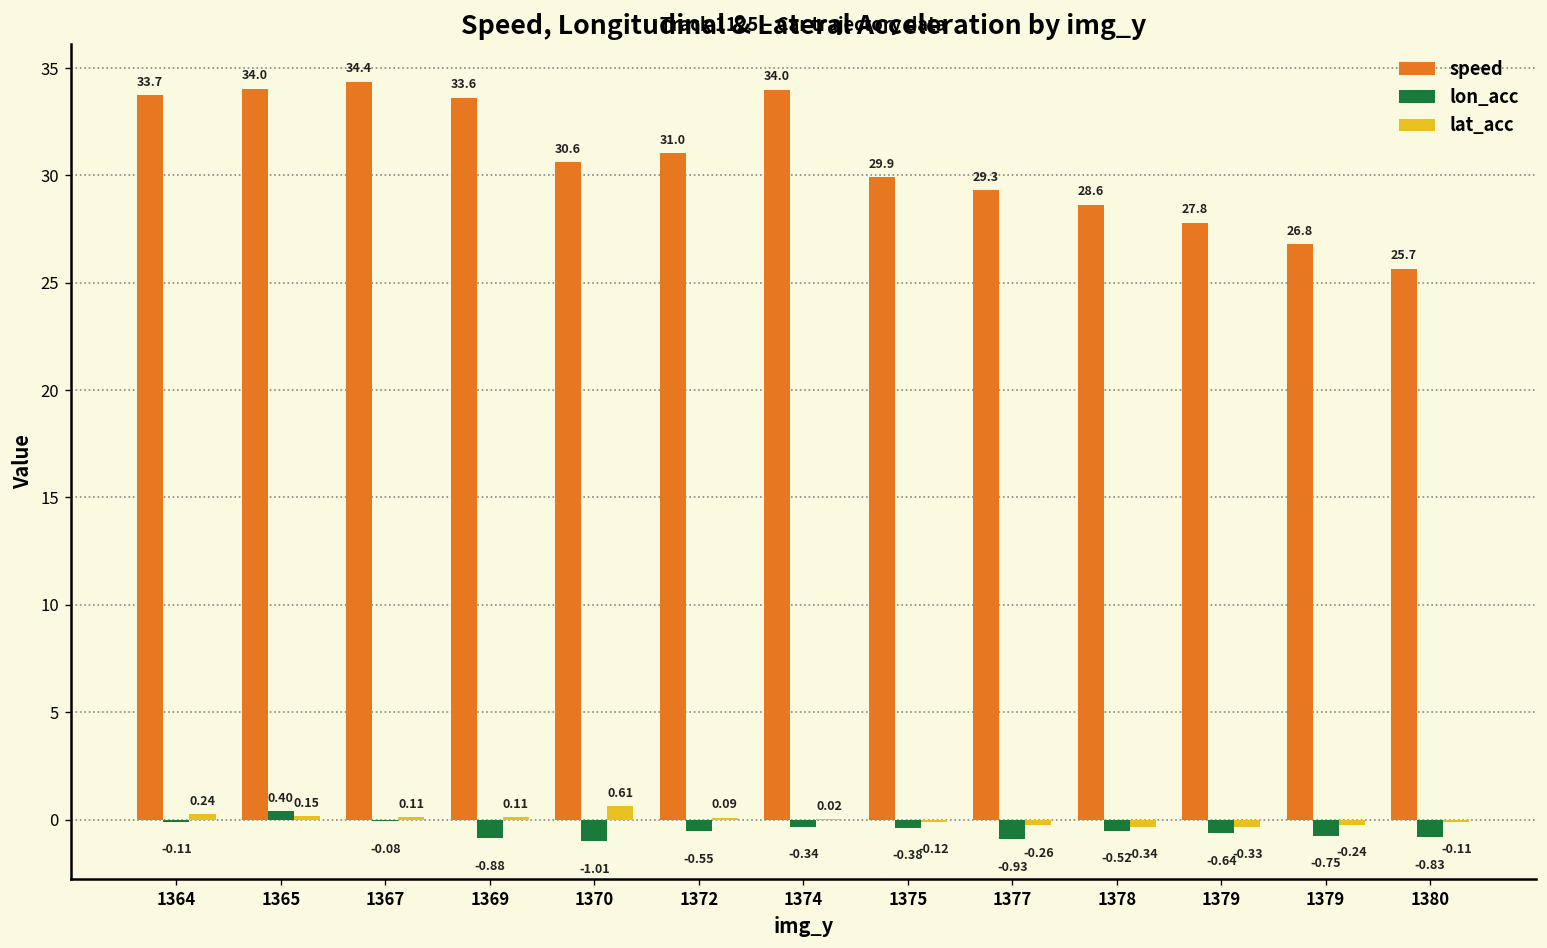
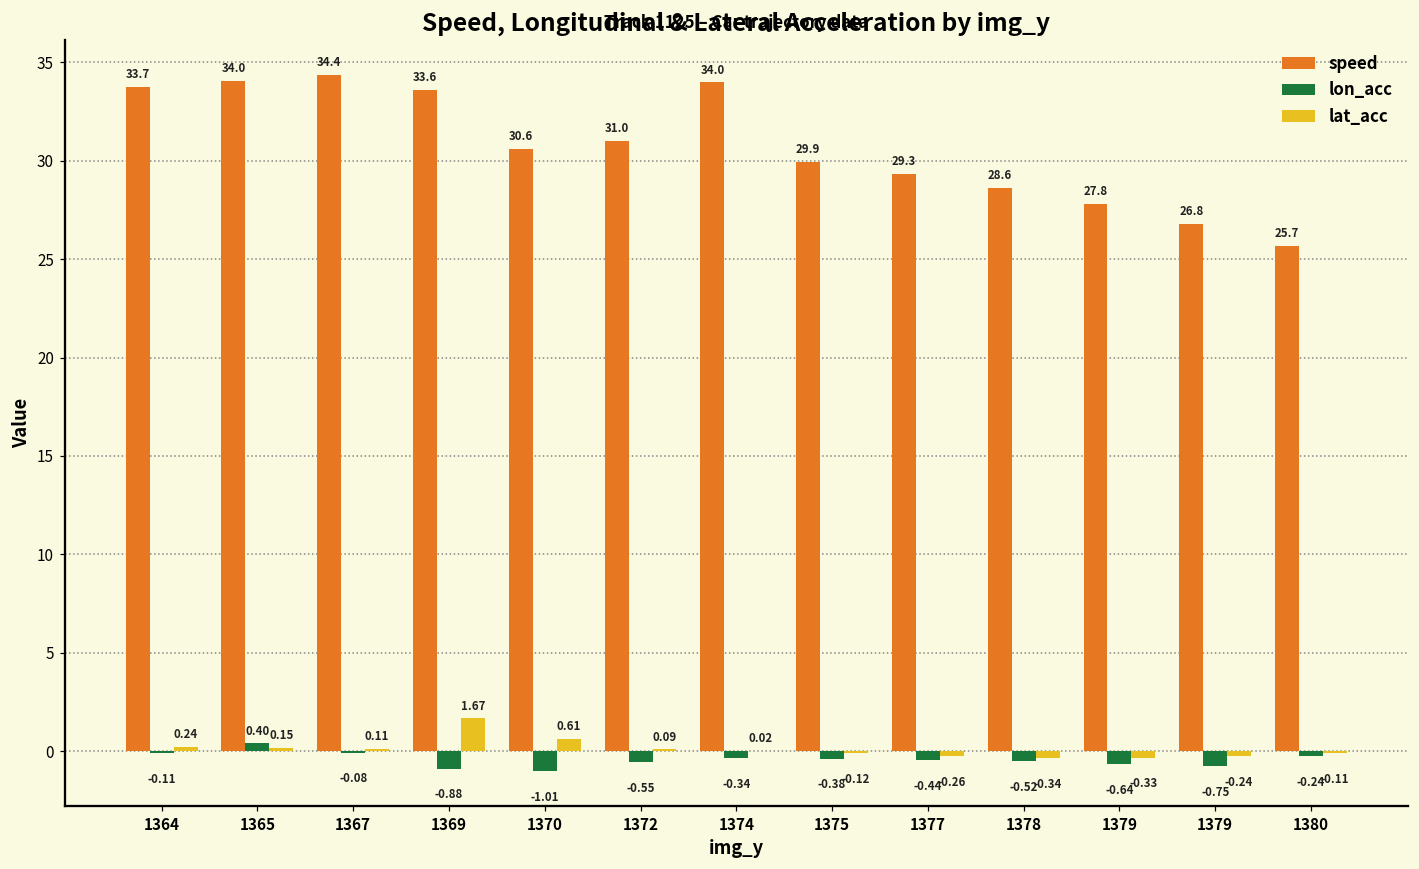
lat_acc, 1369: 0.11 -> 1.67
lon_acc, 1377: -0.93 -> -0.44
lon_acc, 1380: -0.83 -> -0.24
